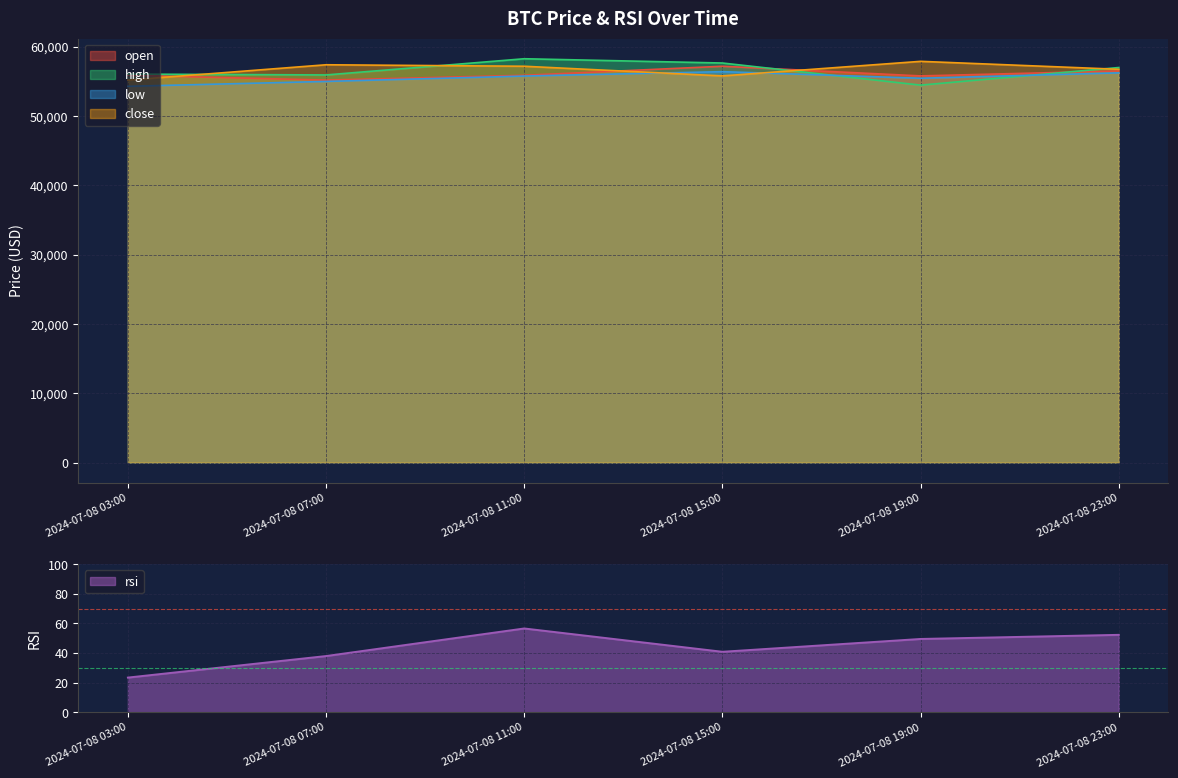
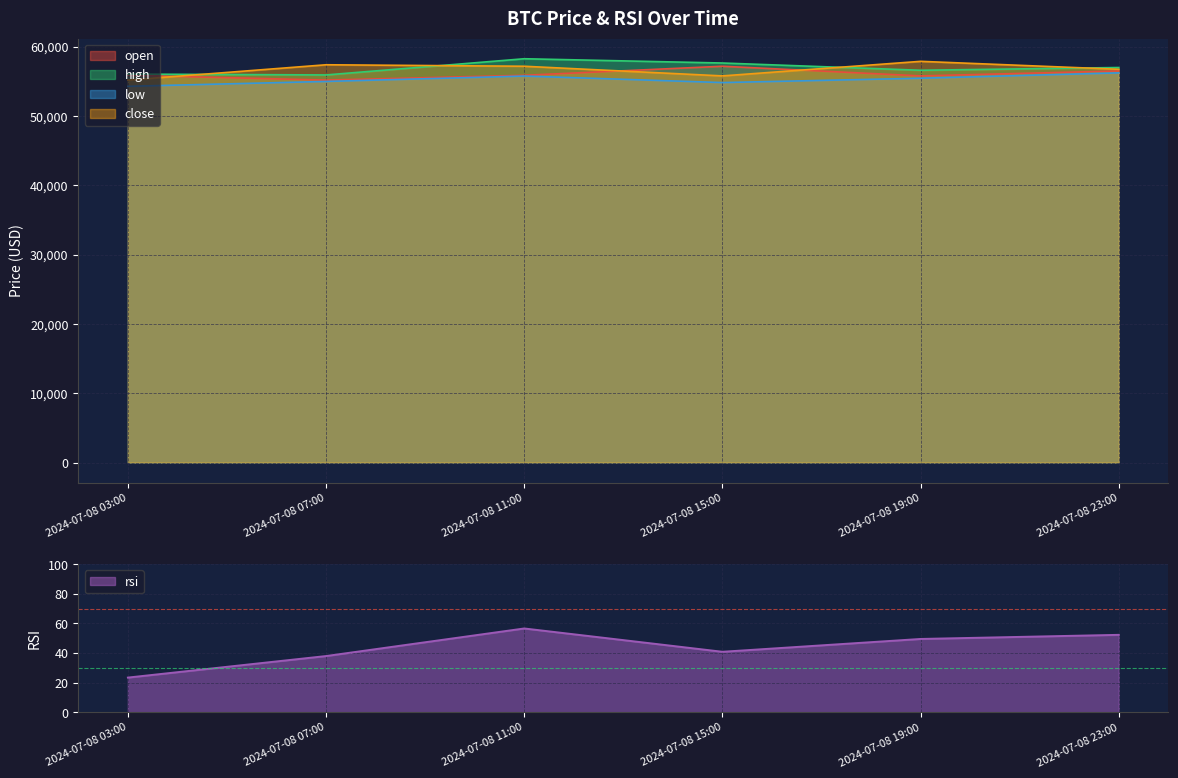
BTC Price & RSI Over Time, low, 2024-07-08 15:00: 56,000 -> 55,000
BTC Price & RSI Over Time, high, 2024-07-08 19:00: 54,000 -> 57,000
